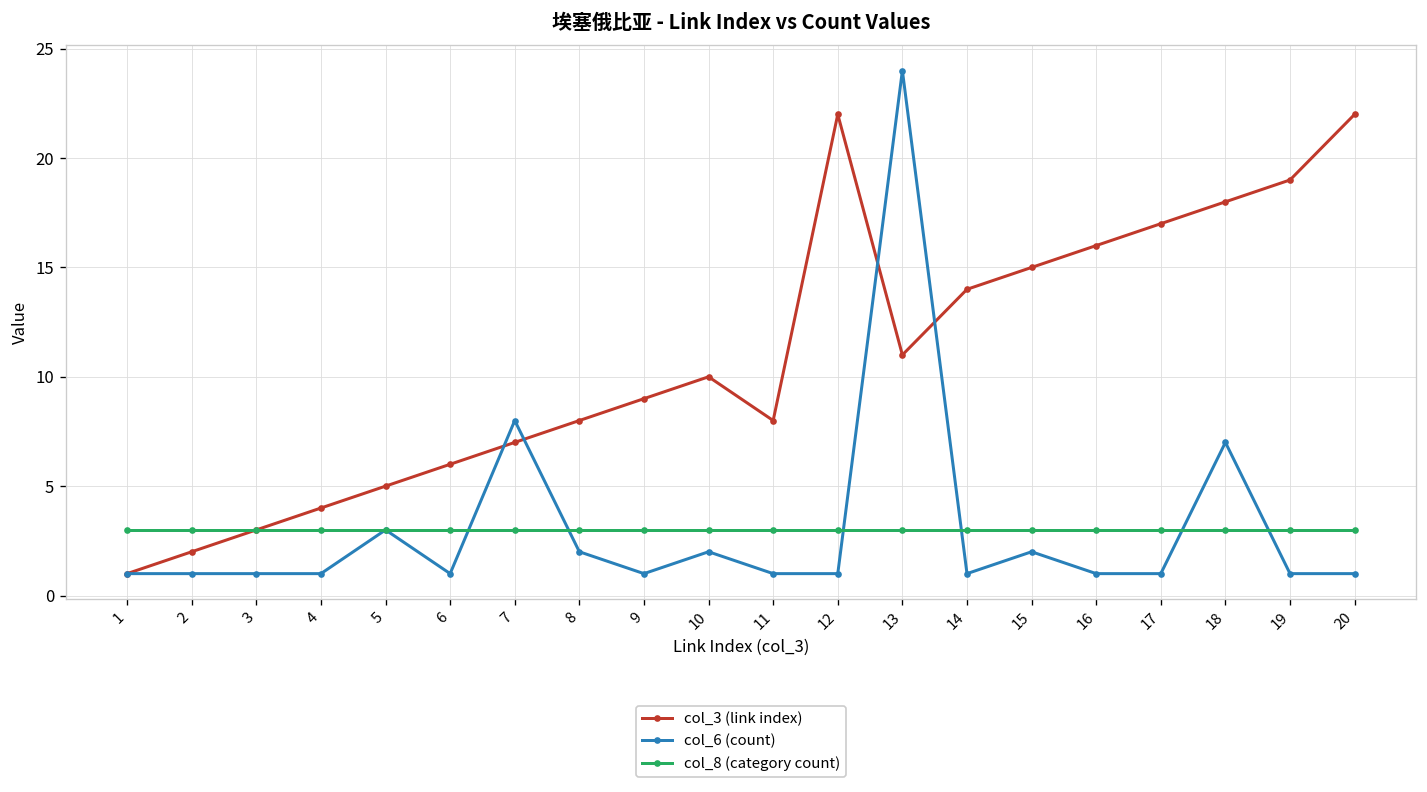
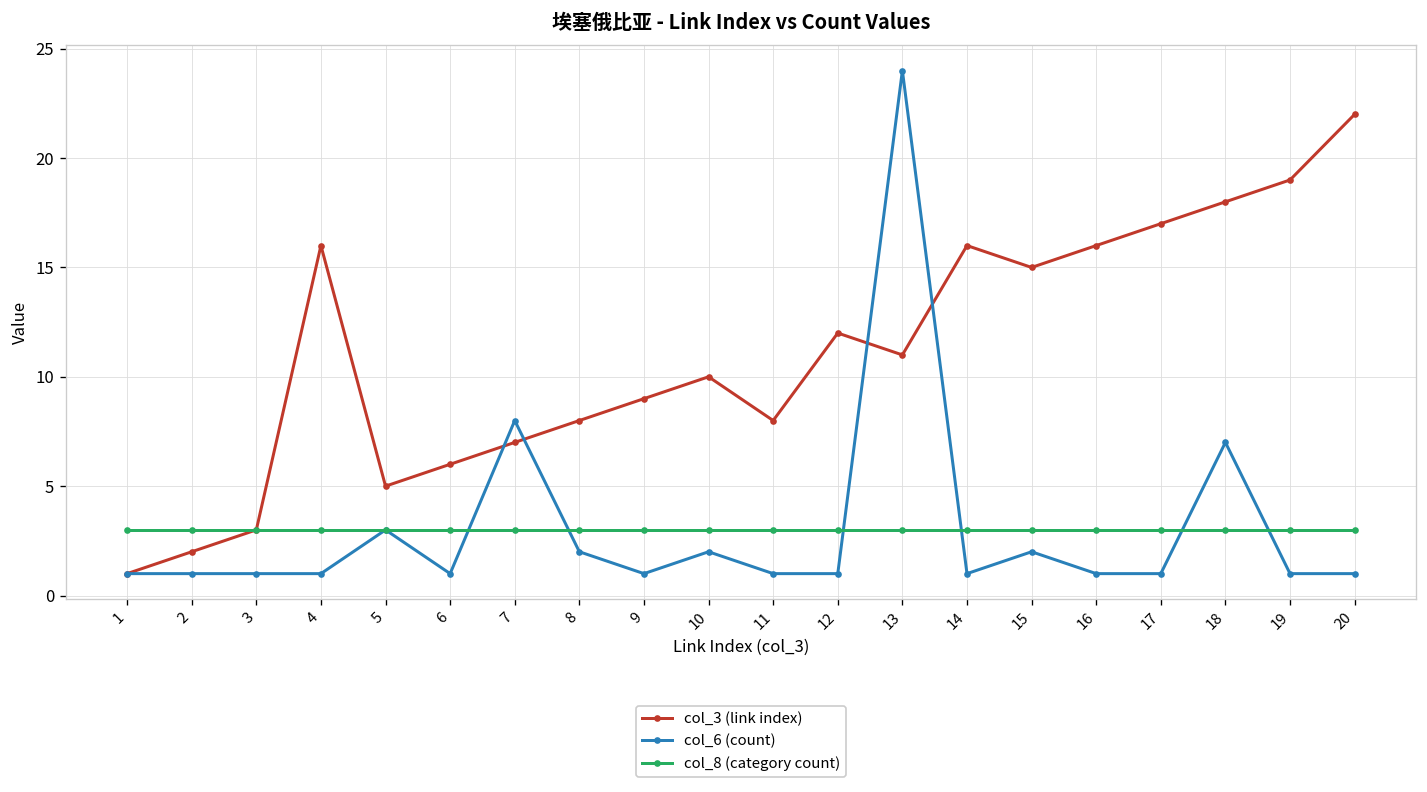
col_3 (link index), 4: 4 -> 16
col_3 (link index), 12: 22 -> 12
col_3 (link index), 14: 14 -> 16
